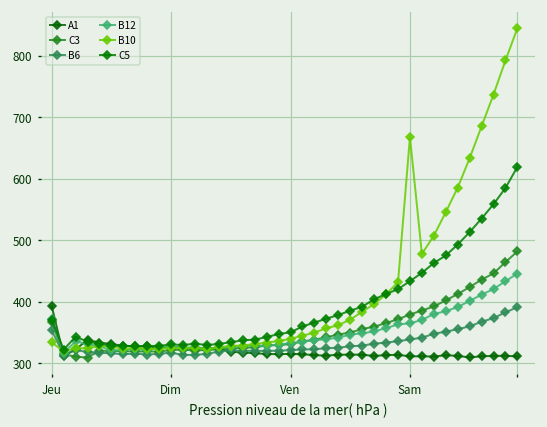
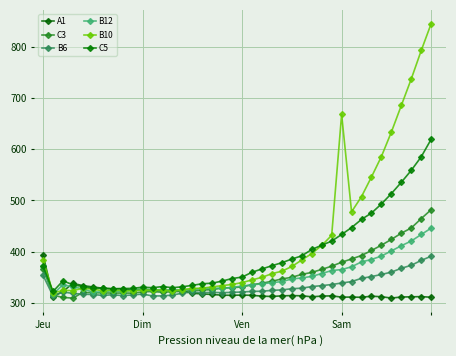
B10, Jeu: 330 -> 380
